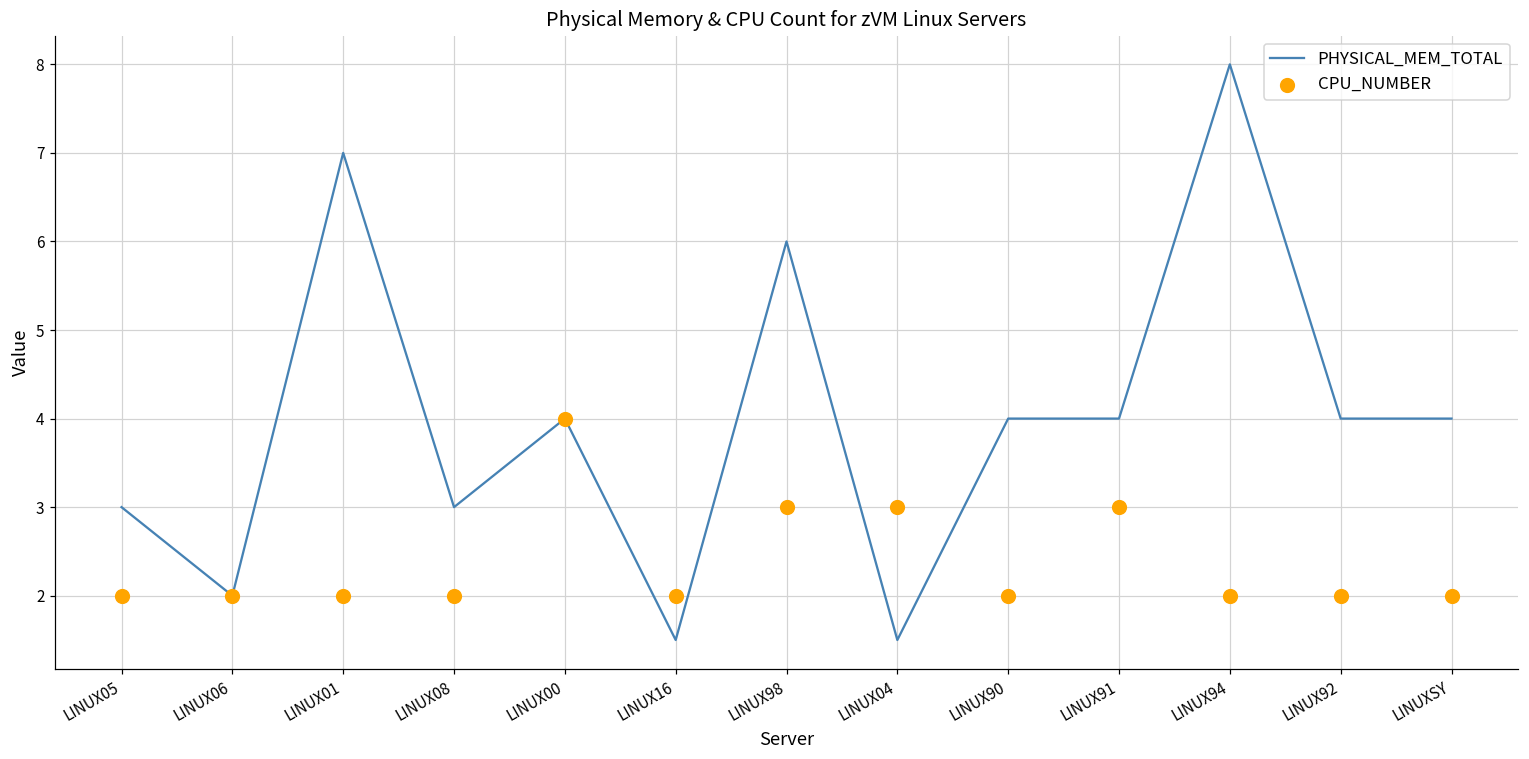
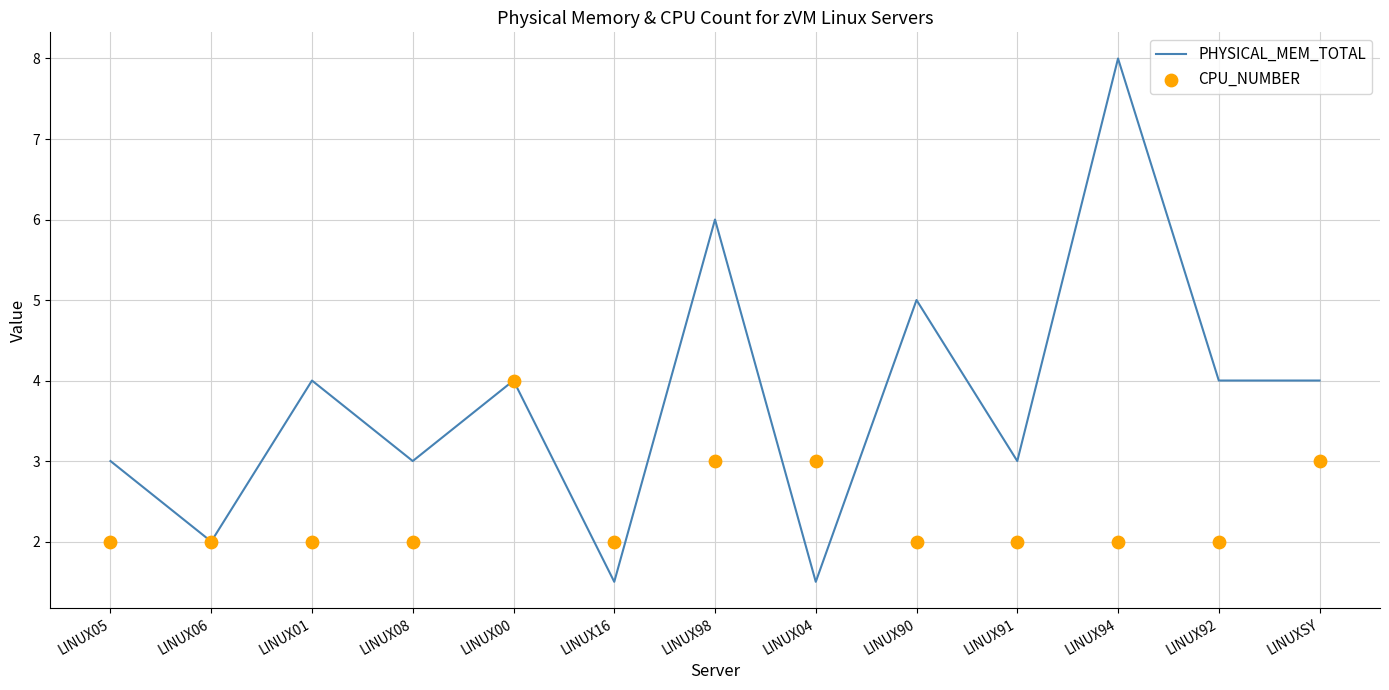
PHYSICAL_MEM_TOTAL, LINUX01: 7 -> 4
PHYSICAL_MEM_TOTAL, LINUX90: 4 -> 5
PHYSICAL_MEM_TOTAL, LINUX91: 4 -> 3
CPU_NUMBER, LINUX91: 3 -> 2
CPU_NUMBER, LINUXSY: 2 -> 3
